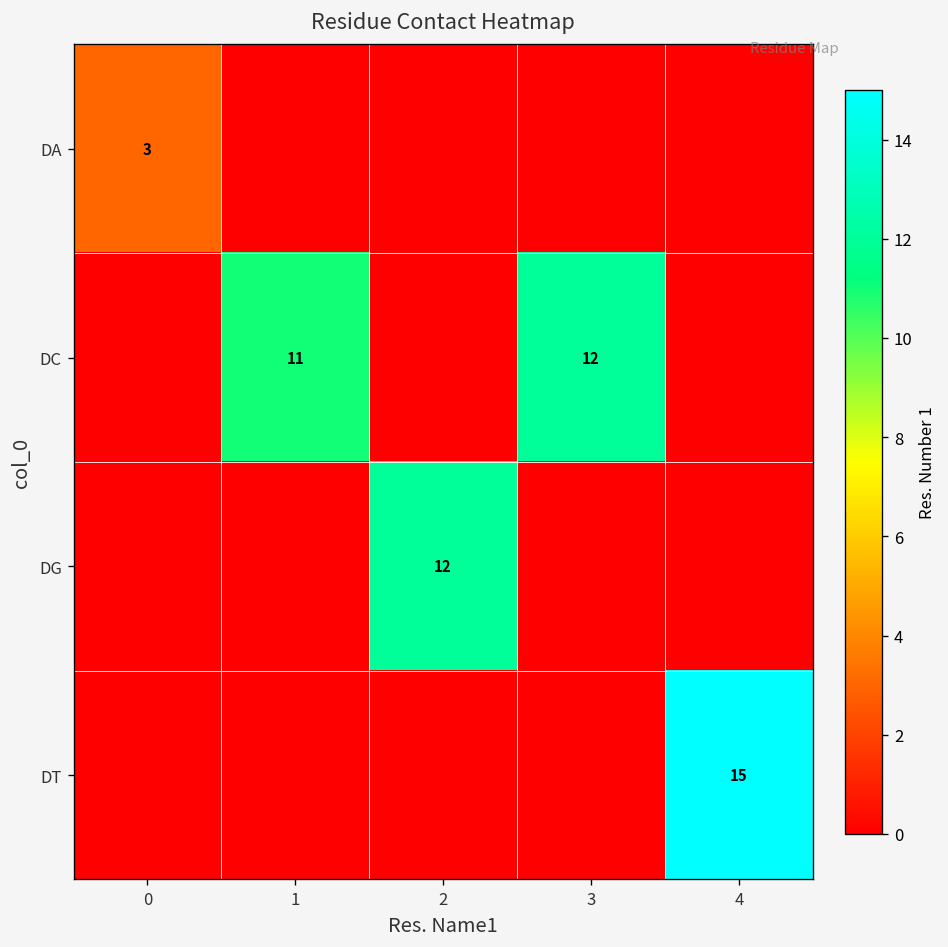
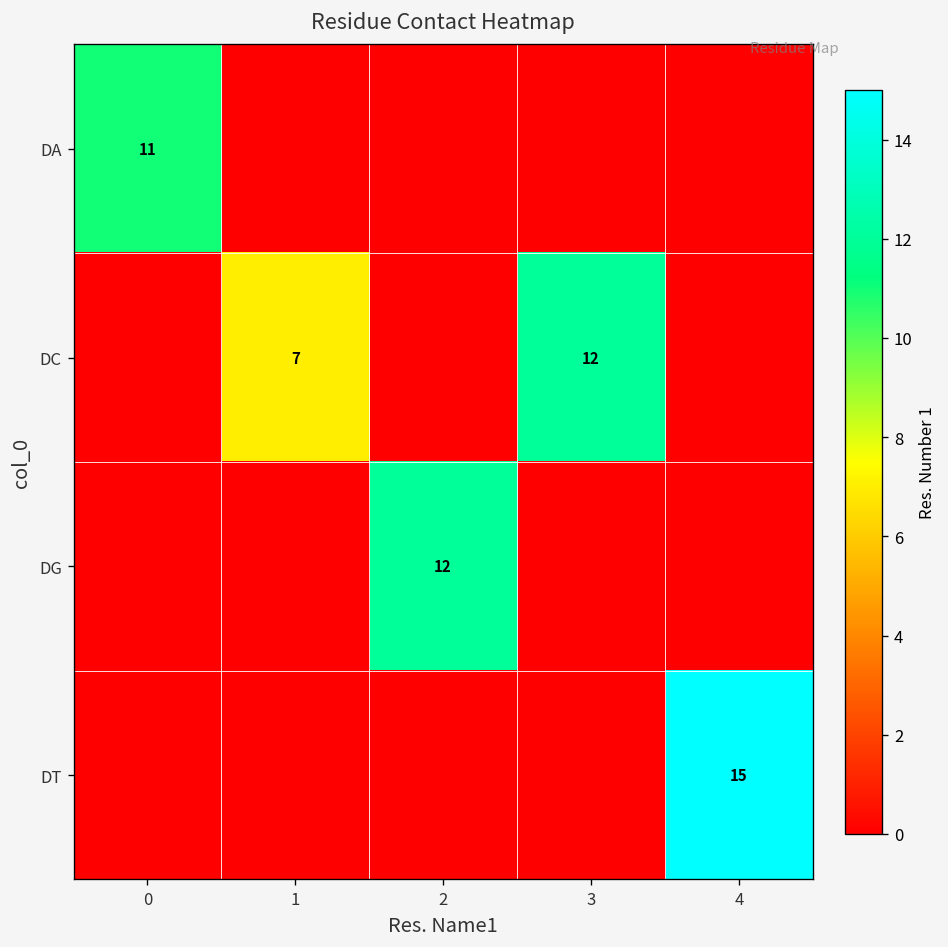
DA, 0: 3 -> 11
DC, 1: 11 -> 7
